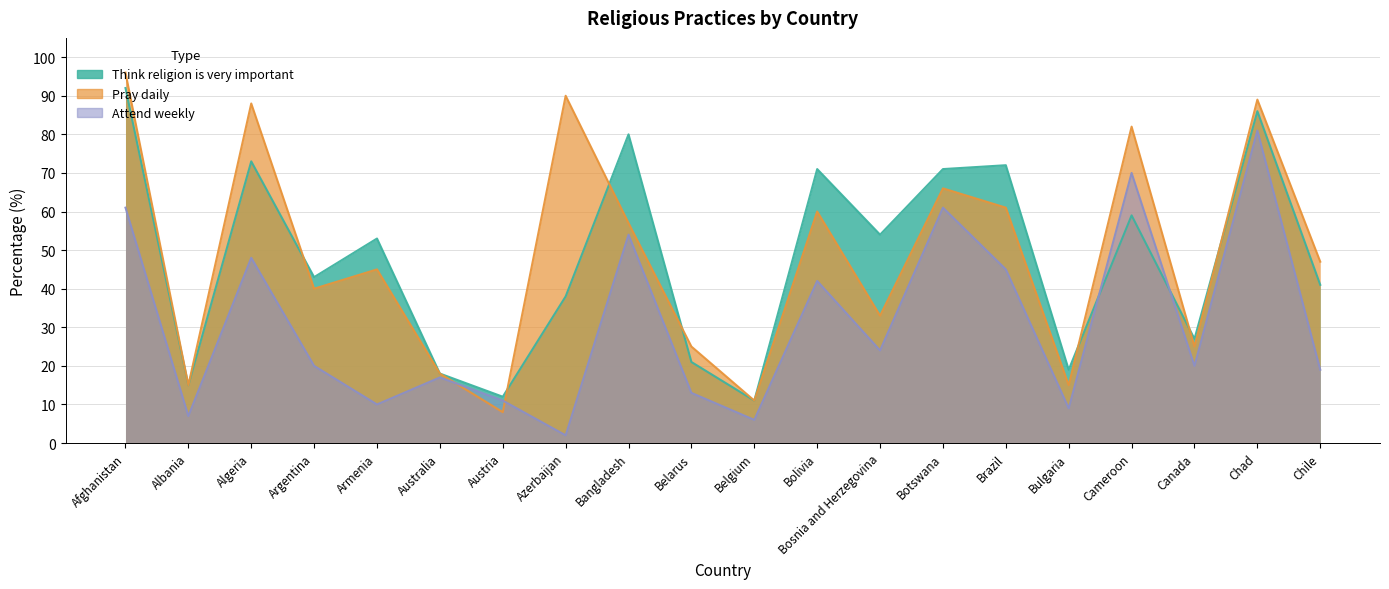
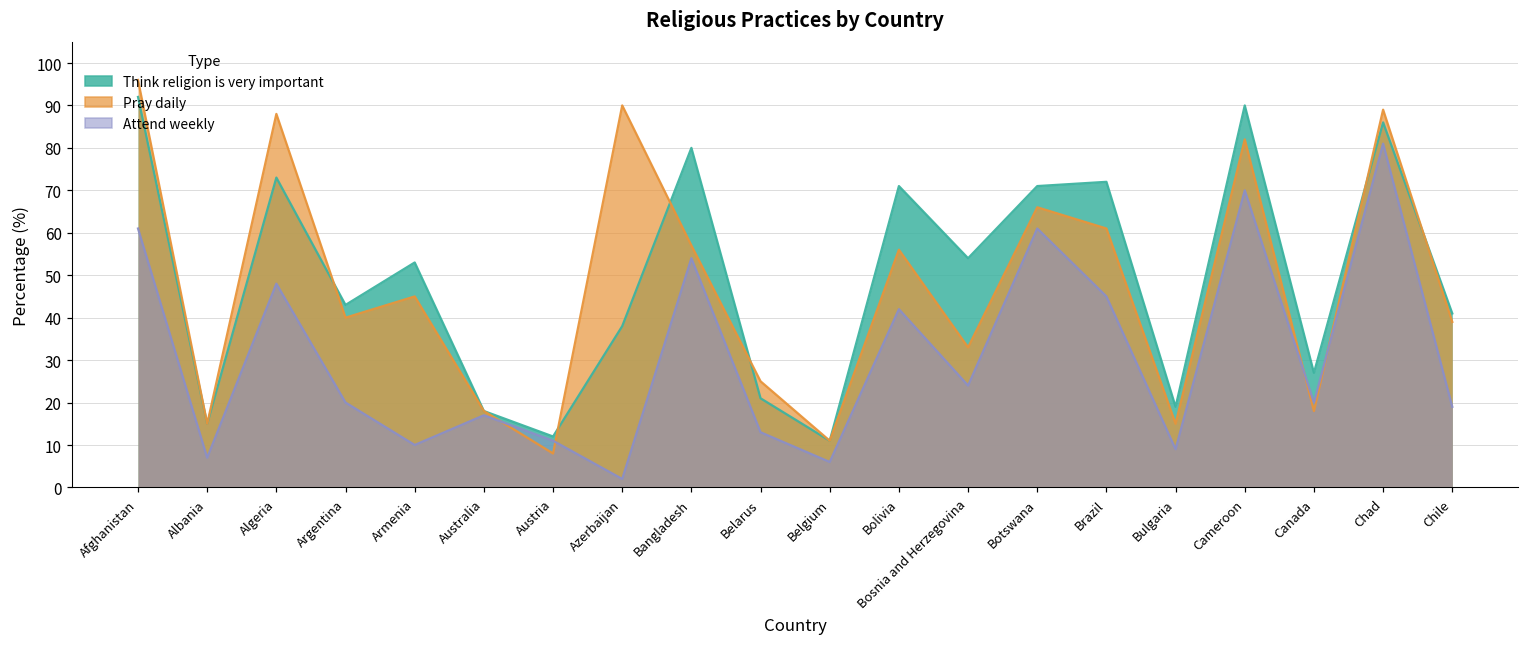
Pray daily, Bolivia: 60 -> 56
Think religion is very important, Cameroon: 59 -> 90
Pray daily, Canada: 25 -> 18
Pray daily, Chile: 47 -> 39
